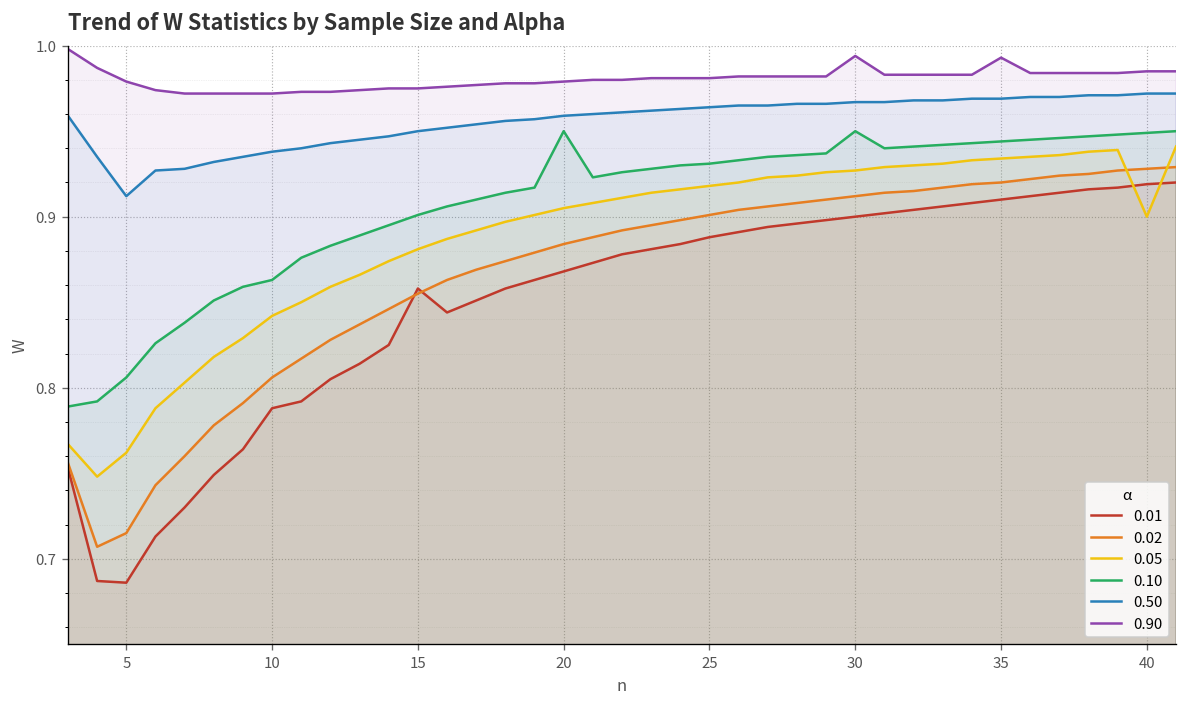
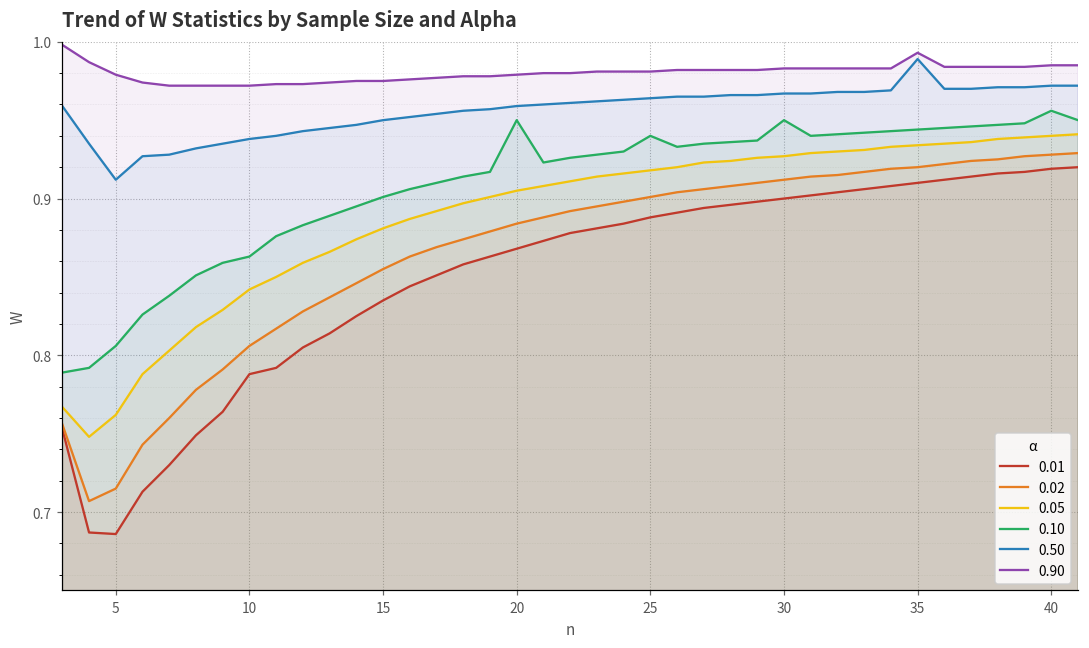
0.01, 15: 0.858 -> 0.835
0.10, 25: 0.931 -> 0.940
0.90, 30: 0.994 -> 0.983
0.50, 35: 0.969 -> 0.989
0.05, 40: 0.90 -> 0.94
0.10, 40: 0.949 -> 0.956
